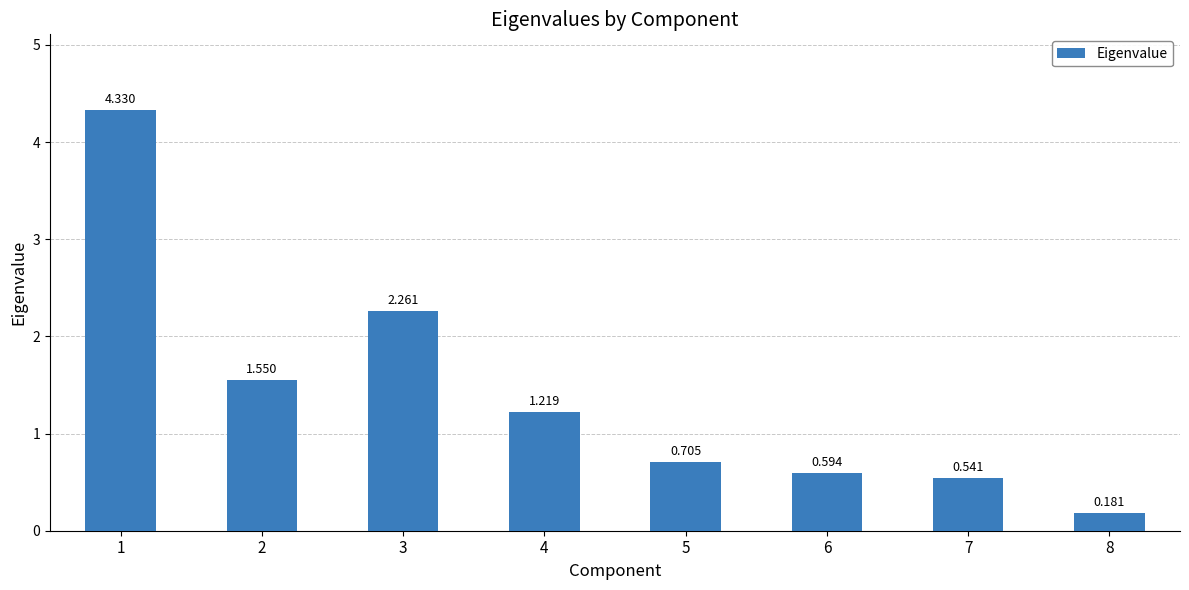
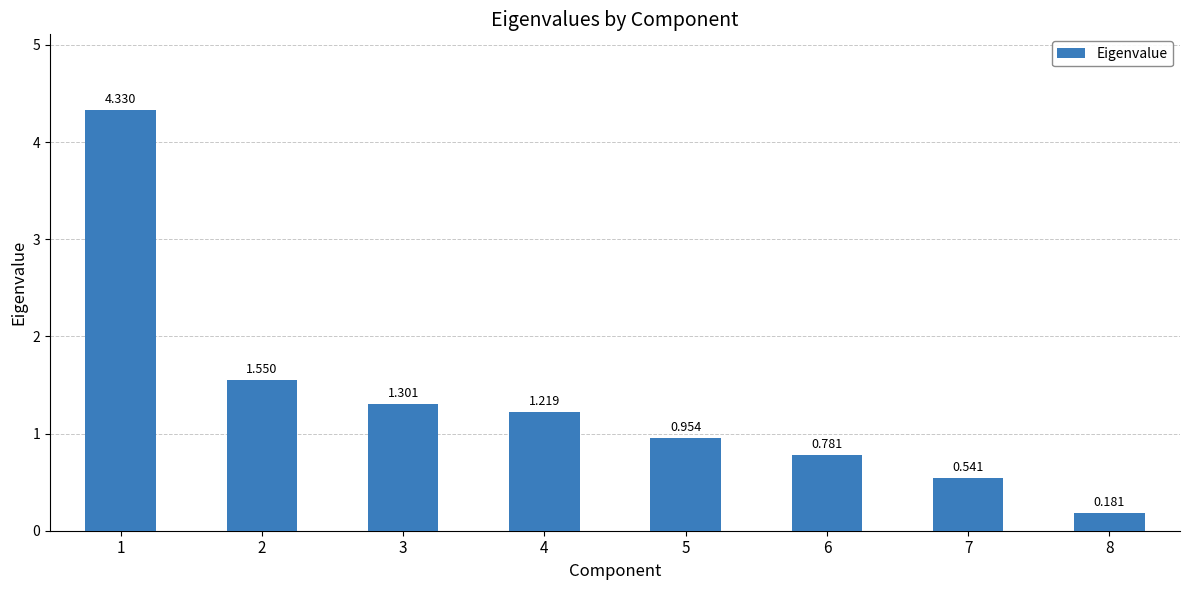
3: 2.261 -> 1.301
5: 0.705 -> 0.954
6: 0.594 -> 0.781
